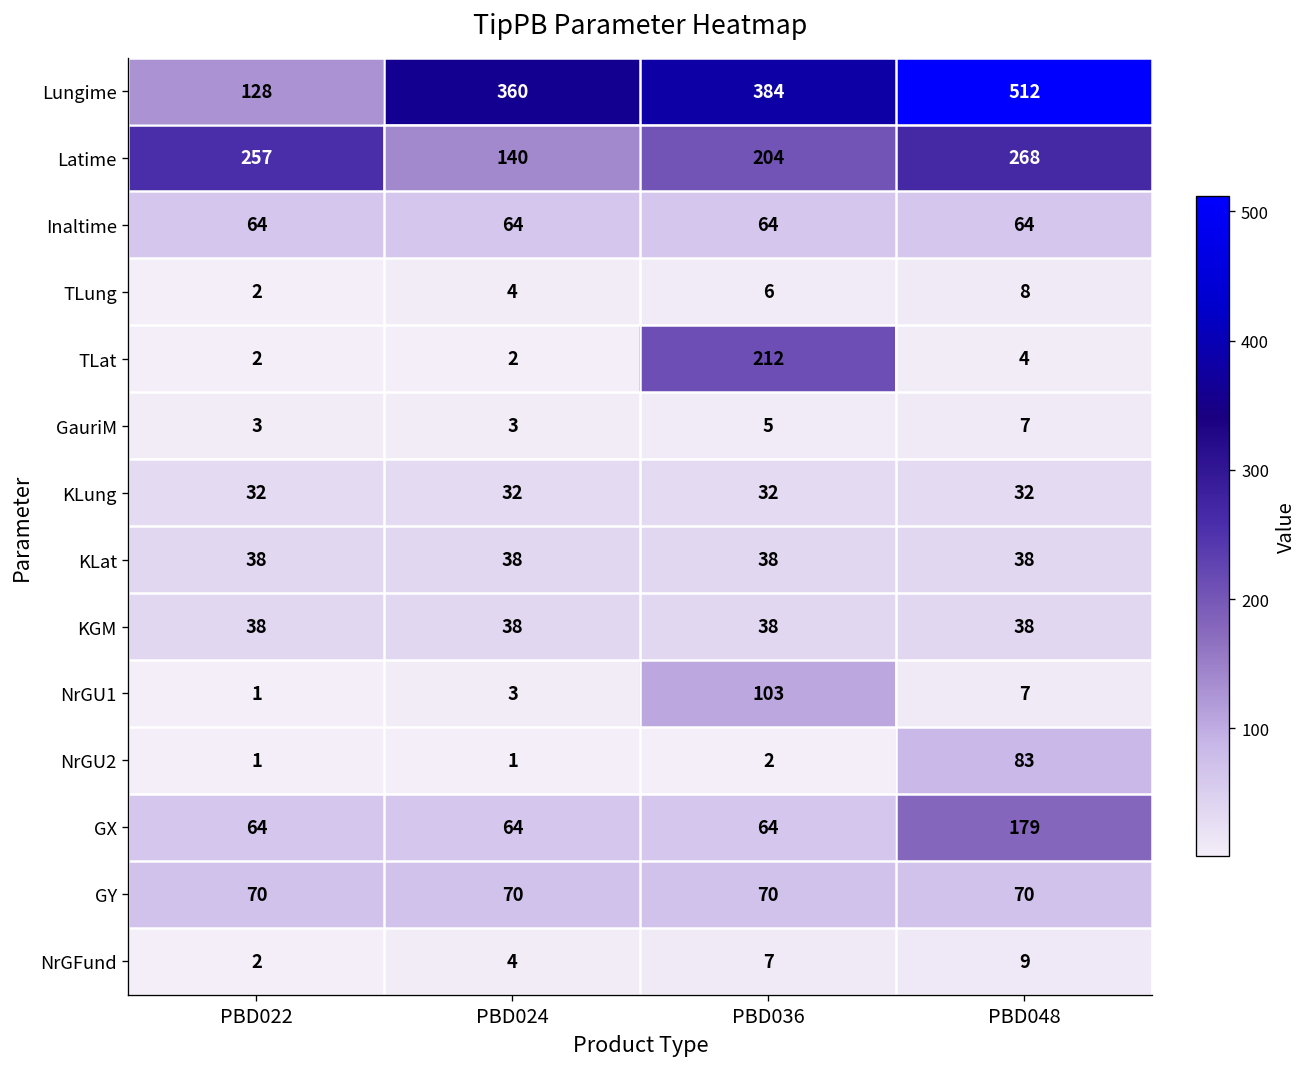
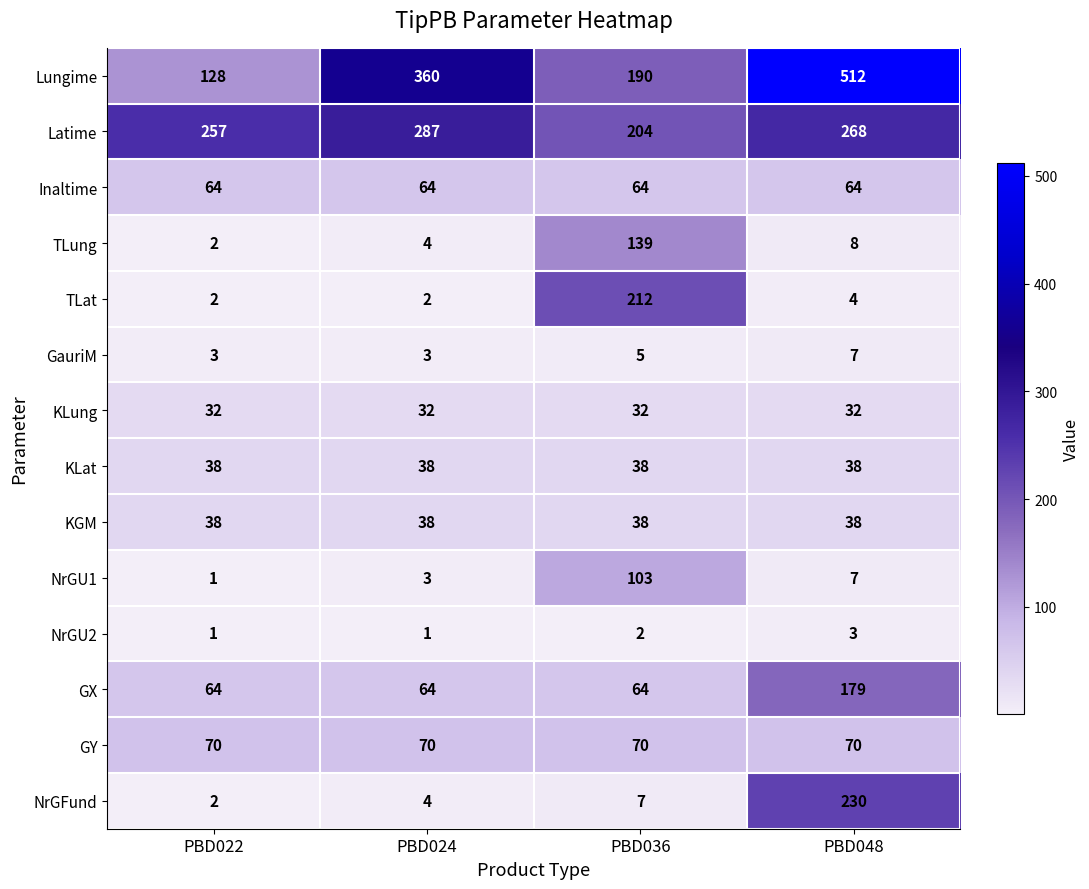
Lungime, PBD036: 384 -> 190
Latime, PBD024: 140 -> 287
TLung, PBD036: 6 -> 139
NrGU2, PBD048: 83 -> 3
NrGFund, PBD048: 9 -> 230
